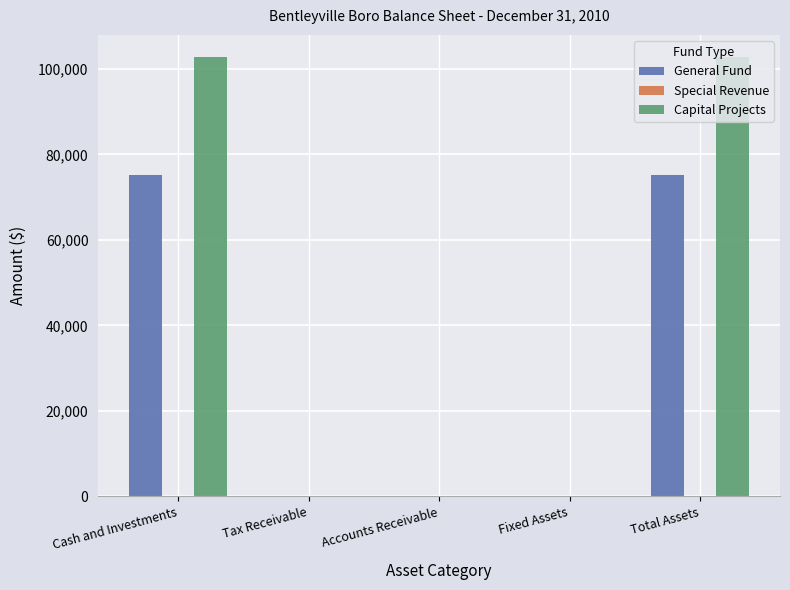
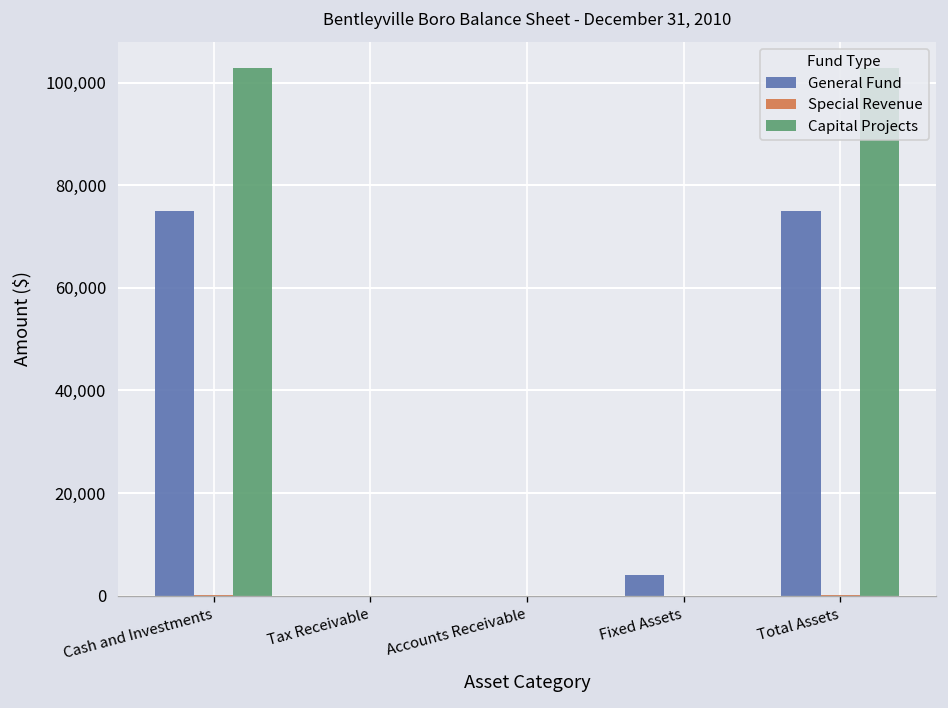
General Fund, Fixed Assets: 0 -> 4,000
